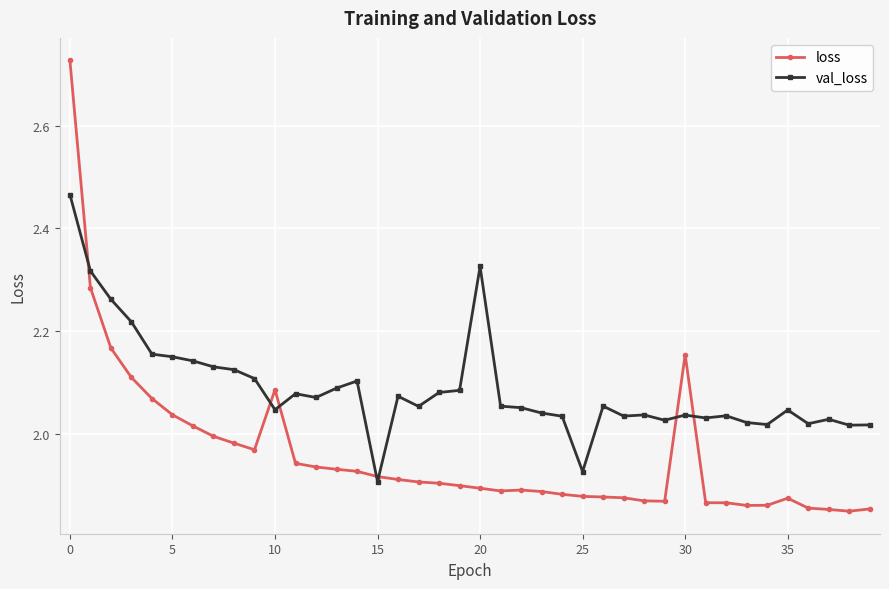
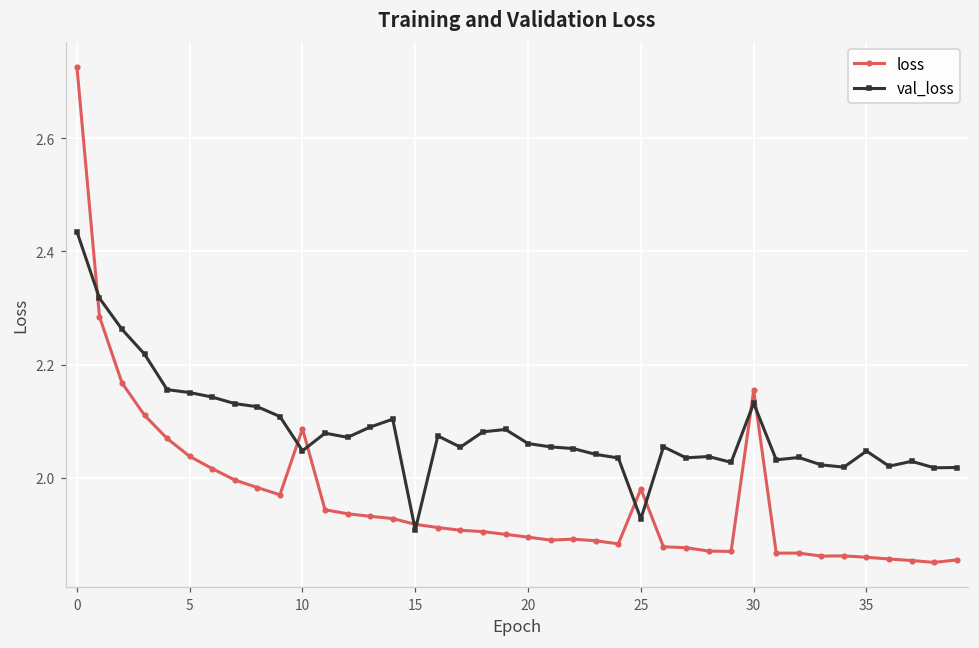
val_loss, 0: 2.47 -> 2.44
val_loss, 20: 2.33 -> 2.06
loss, 25: 1.88 -> 1.98
val_loss, 30: 2.04 -> 2.13
loss, 35: 1.88 -> 1.86
